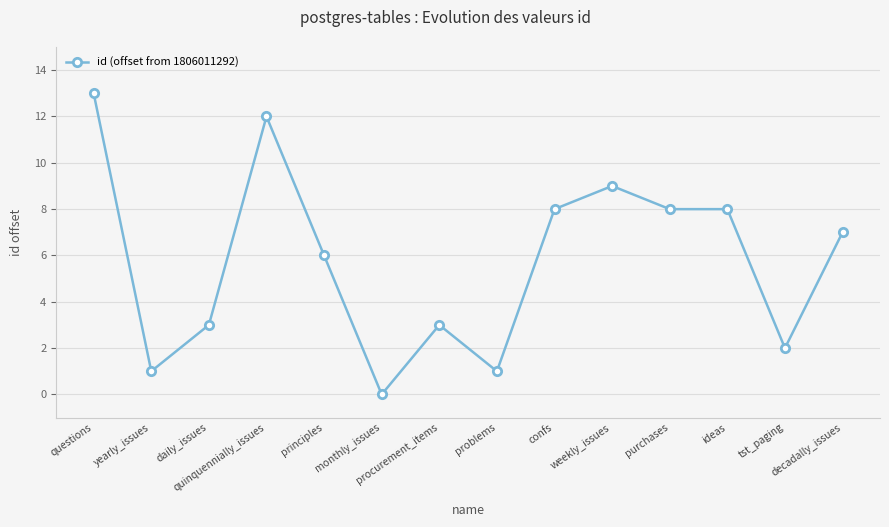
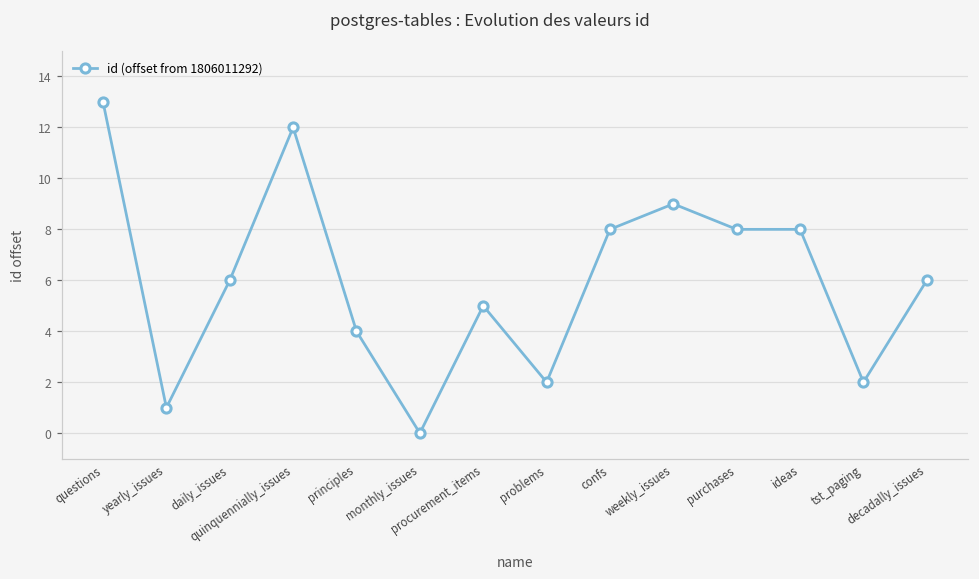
daily_issues: 3.0 -> 6.0
principles: 6.0 -> 4.0
procurement_items: 3.0 -> 5.0
problems: 1.0 -> 2.0
decadally_issues: 7.0 -> 6.0
